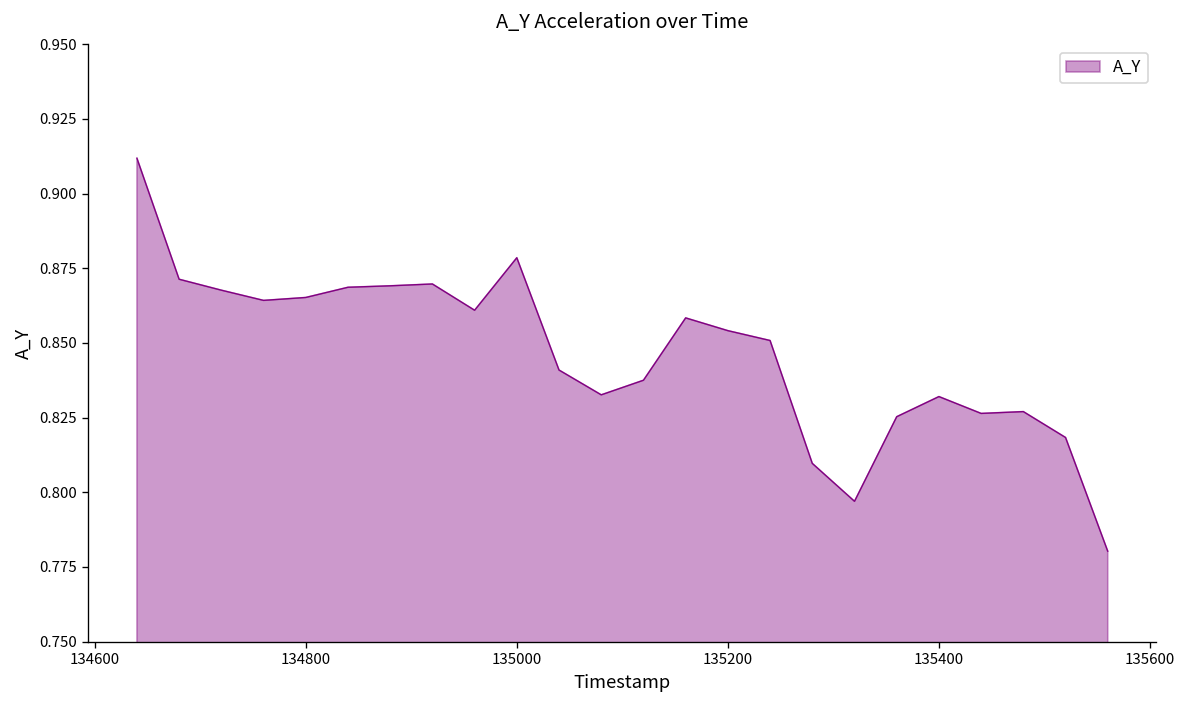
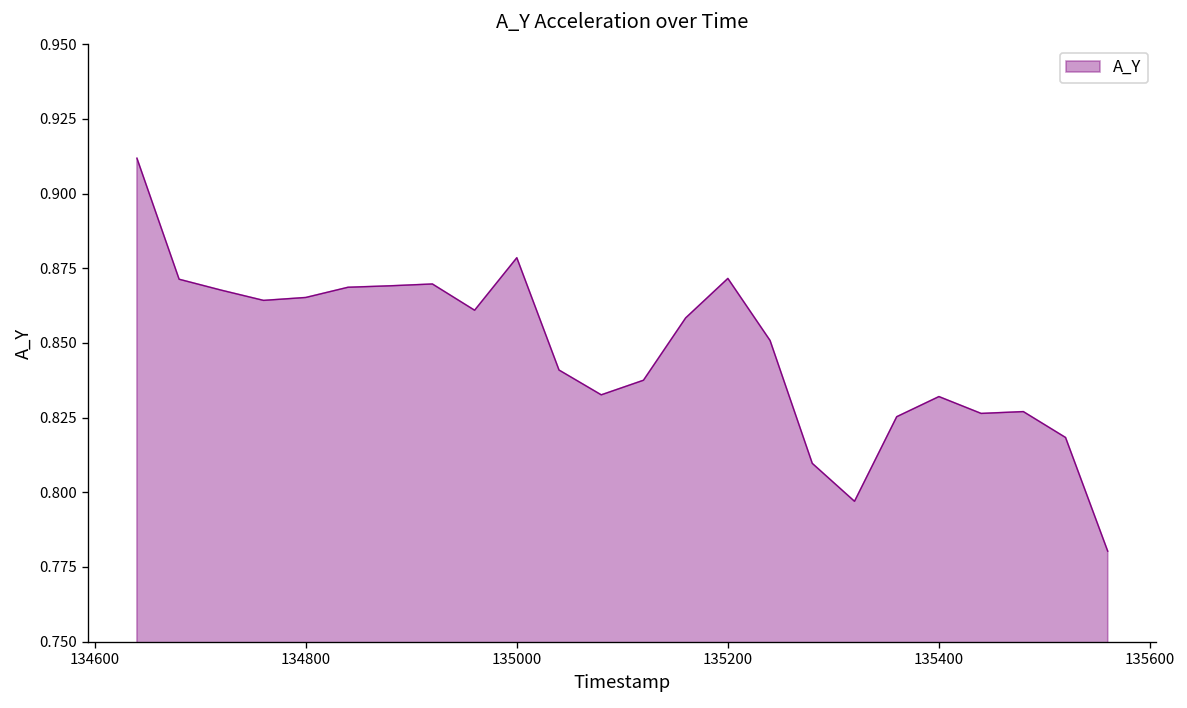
135200: 0.854 -> 0.872
